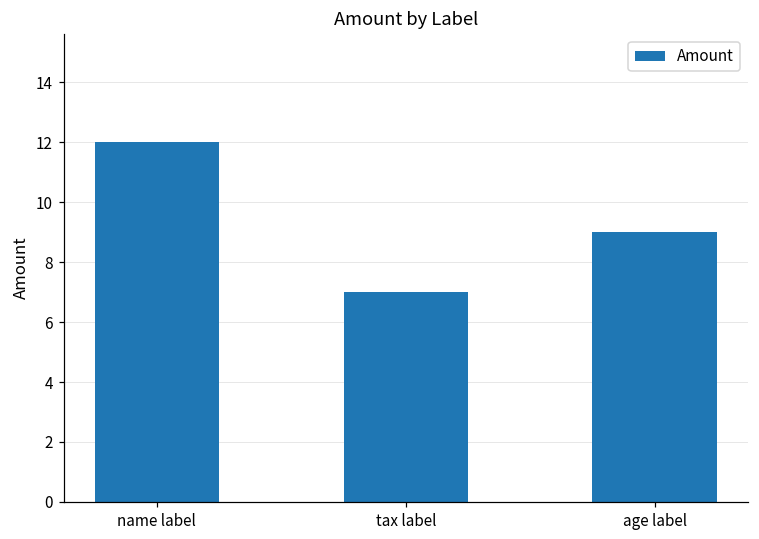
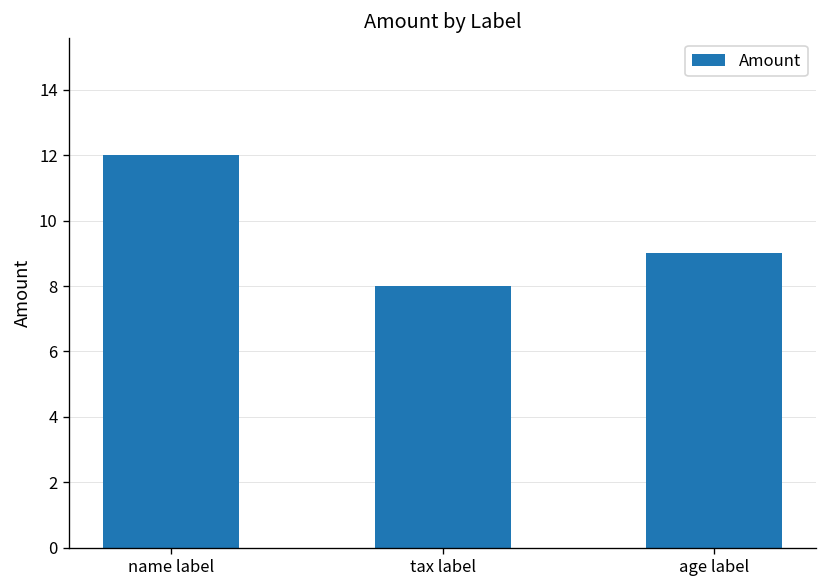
tax label: 7 -> 8
